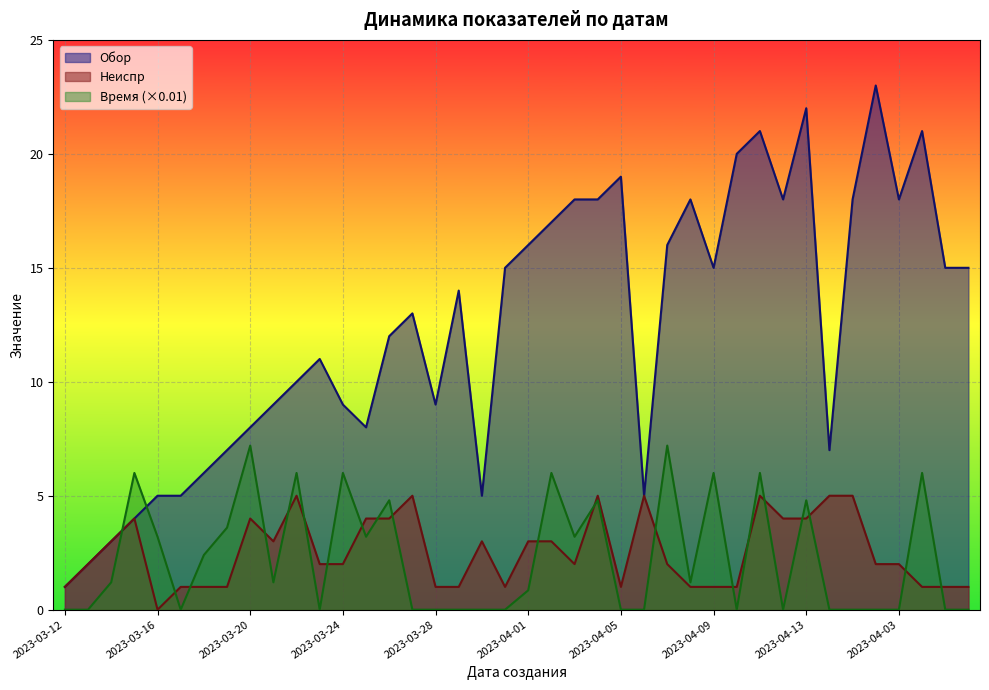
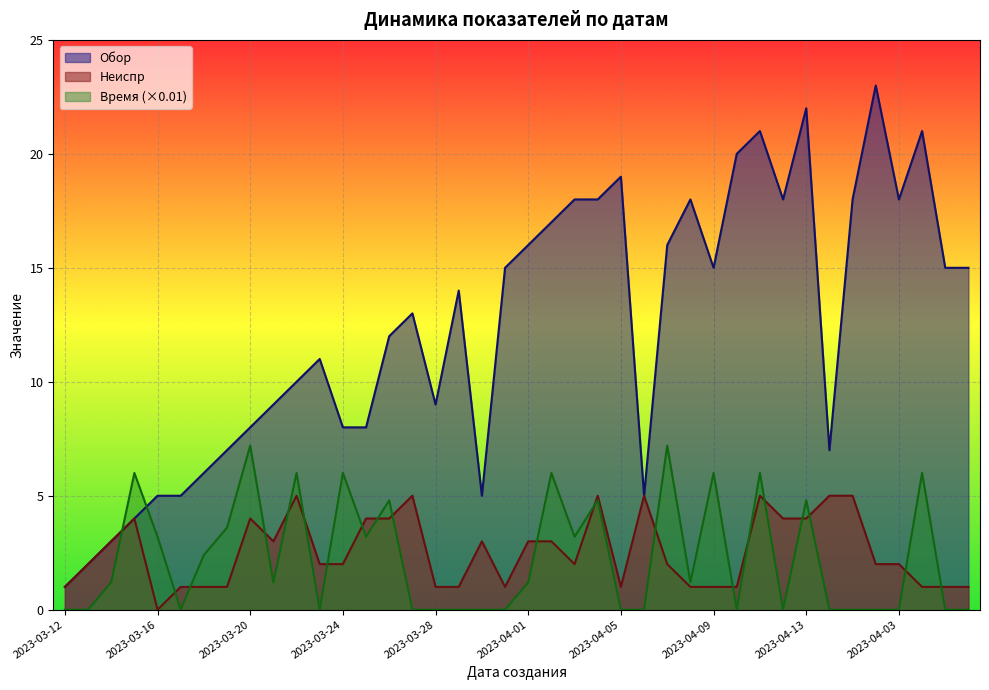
Обор, 2023-03-24: 9 -> 8
Время (×0.01), 2023-04-01: 0.9 -> 1.2
